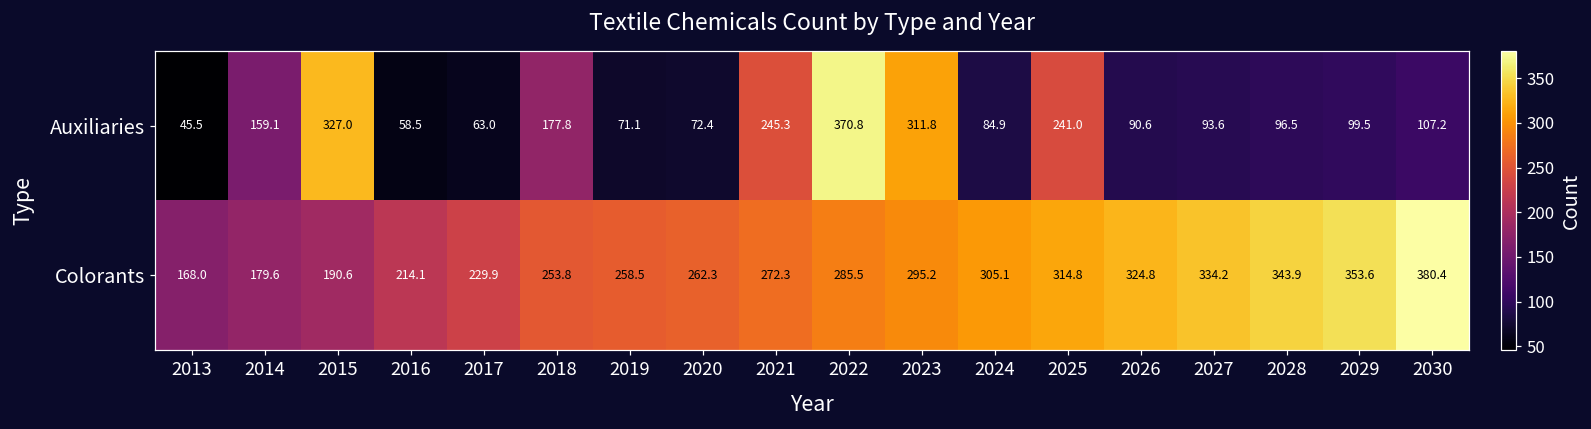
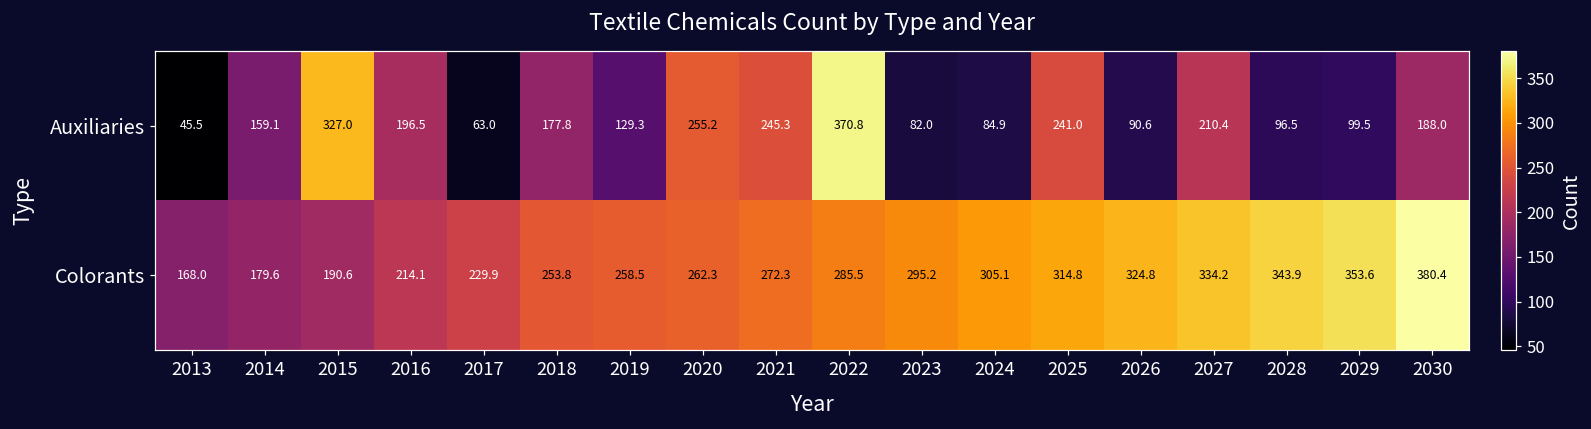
Auxiliaries, 2016: 58.5 -> 196.5
Auxiliaries, 2019: 71.1 -> 129.3
Auxiliaries, 2020: 72.4 -> 255.2
Auxiliaries, 2023: 311.8 -> 82.0
Auxiliaries, 2027: 93.6 -> 210.4
Auxiliaries, 2030: 107.2 -> 188.0
